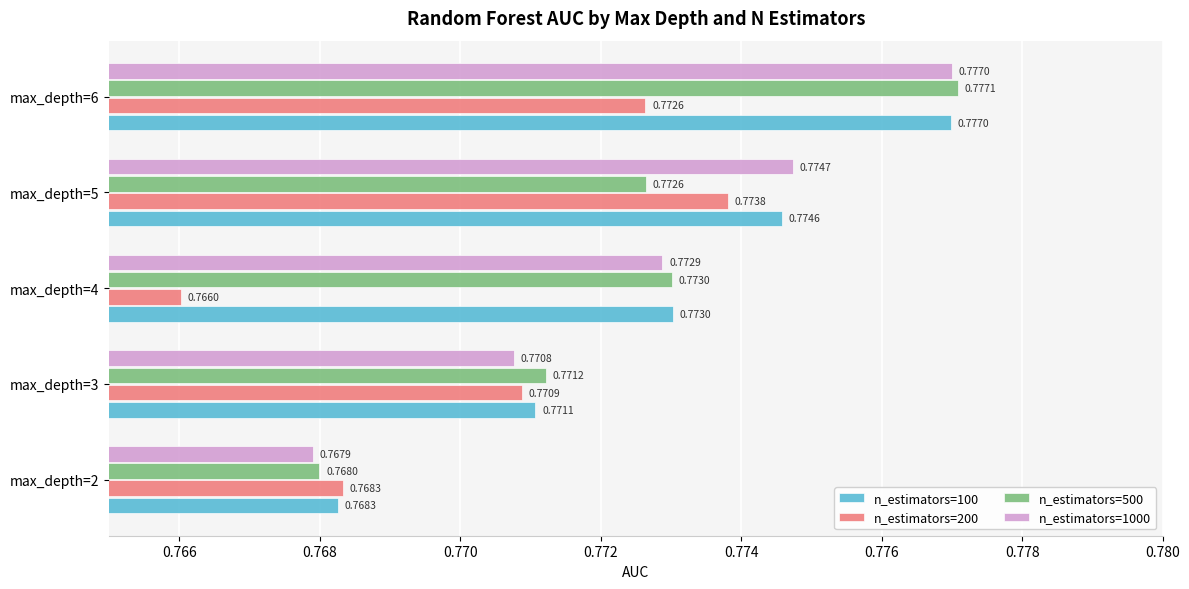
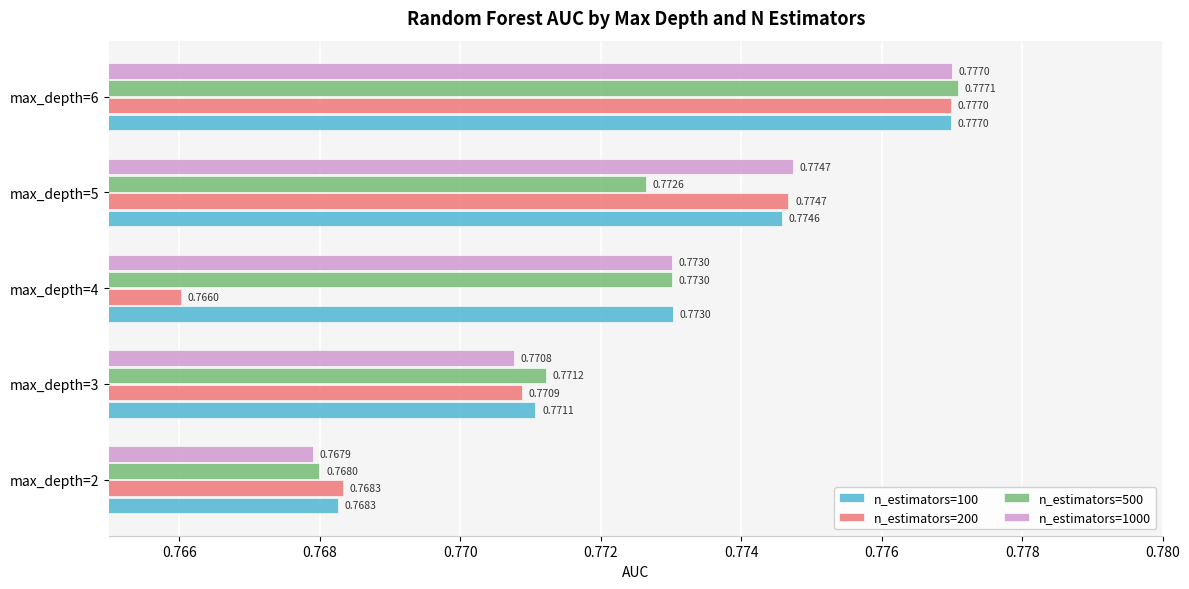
n_estimators=200, max_depth=6: 0.7726 -> 0.7770
n_estimators=200, max_depth=5: 0.7738 -> 0.7747
n_estimators=1000, max_depth=4: 0.7729 -> 0.7730
